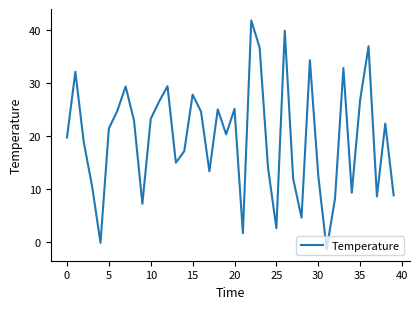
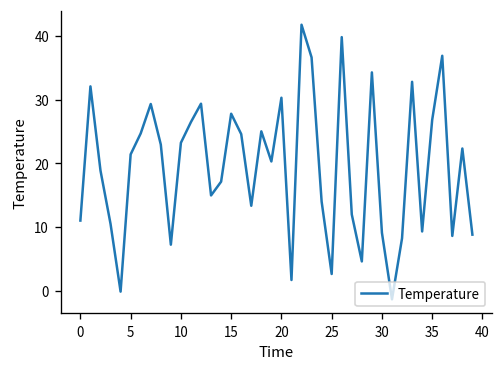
0: 20 -> 11
20: 25 -> 30
30: 12 -> 9
